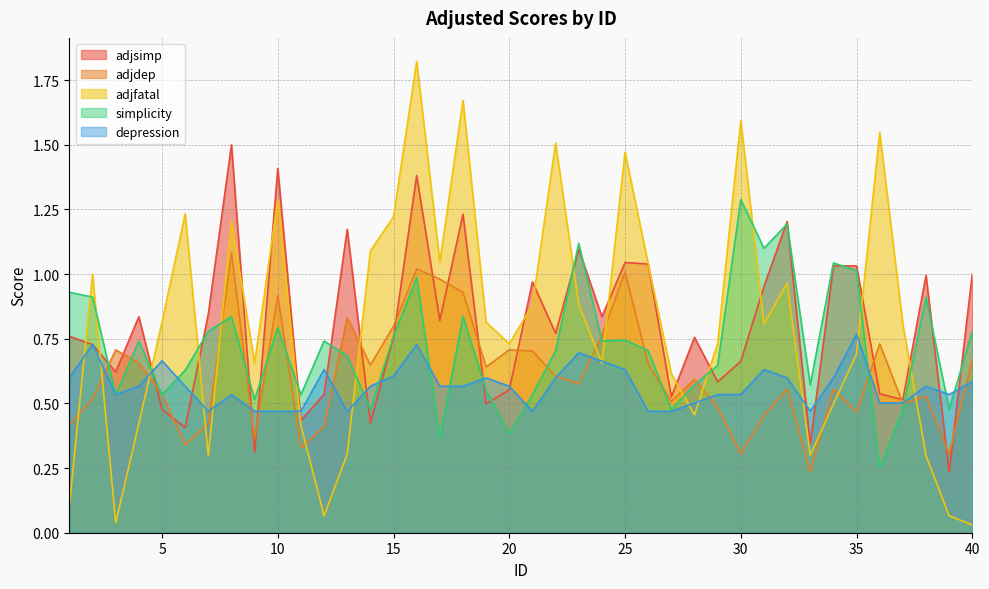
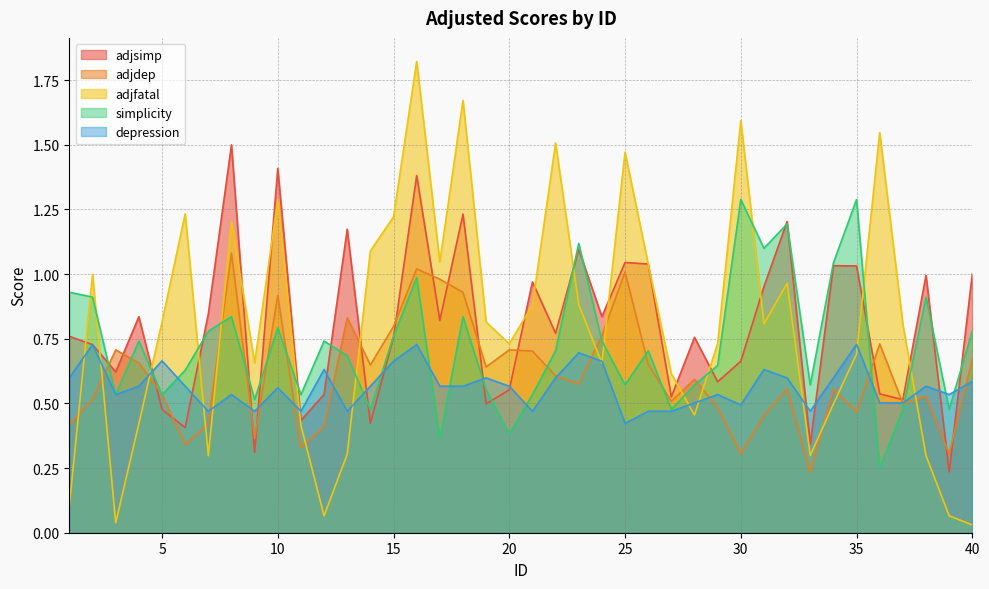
depression, 10: 0.47 -> 0.56
depression, 15: 0.61 -> 0.66
simplicity, 25: 0.74 -> 0.57
depression, 25: 0.63 -> 0.42
depression, 30: 0.53 -> 0.49
simplicity, 35: 1.01 -> 1.29
depression, 35: 0.77 -> 0.73
